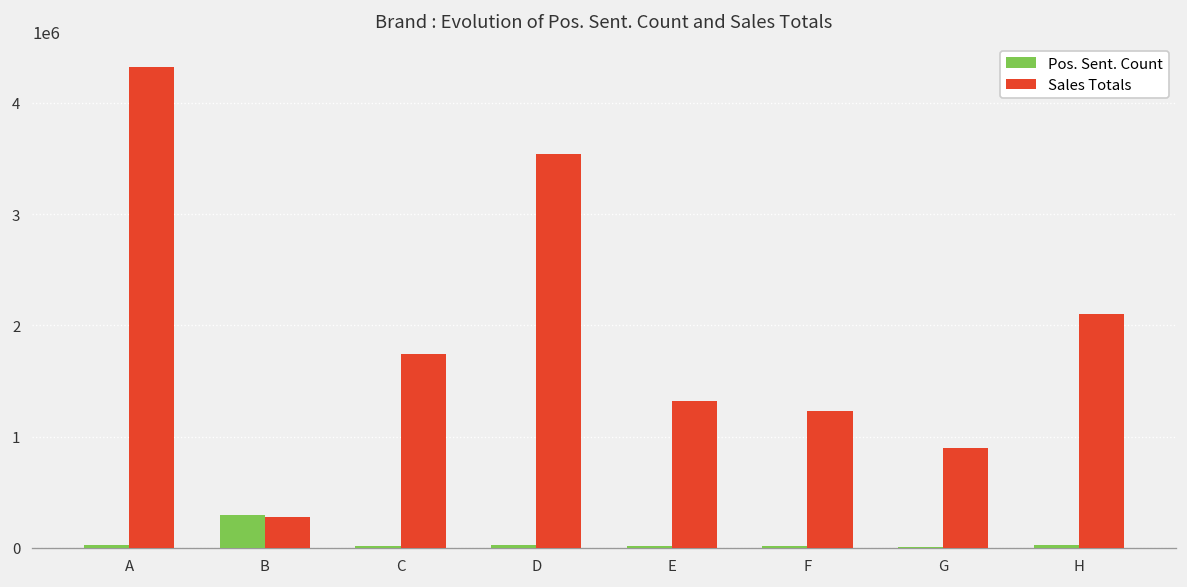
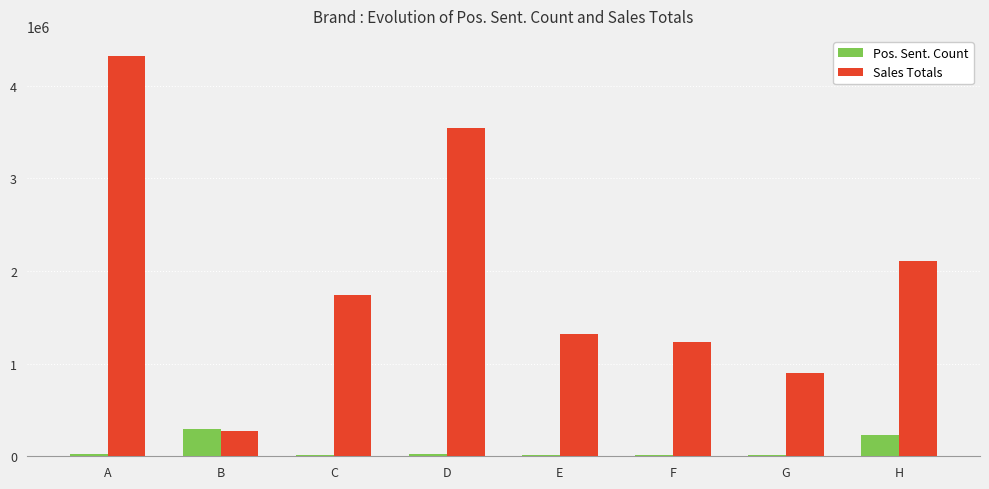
Pos. Sent. Count, H: 0 -> 200000
